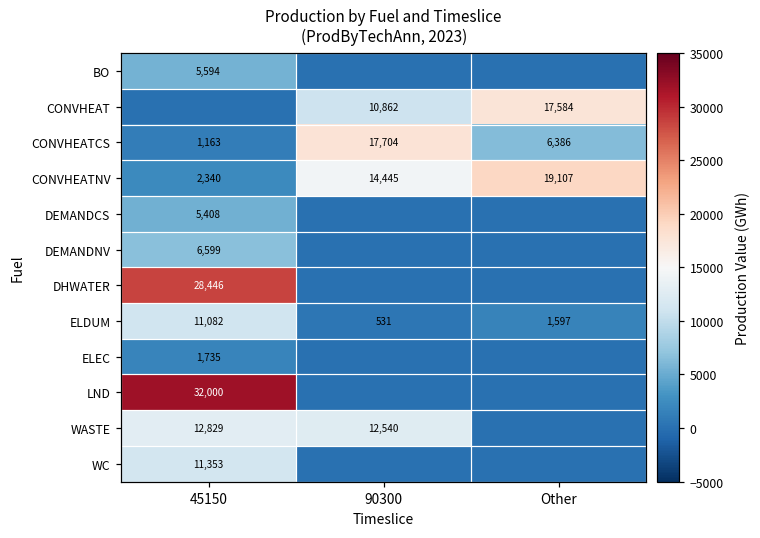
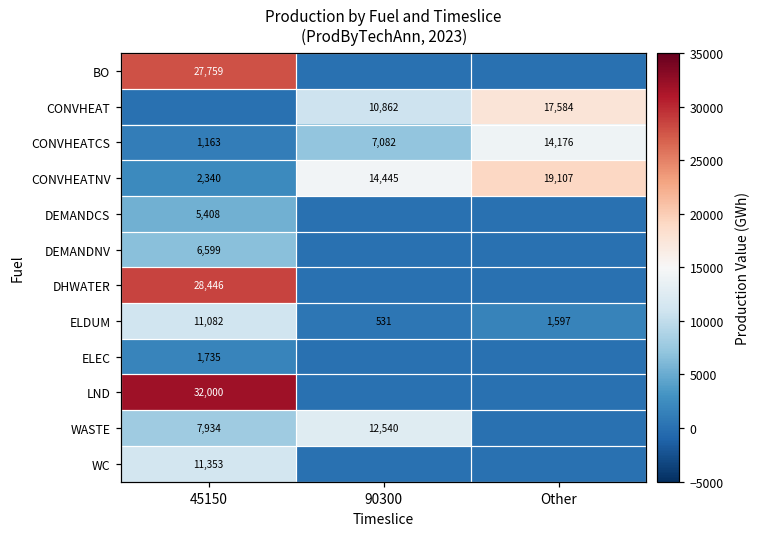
BO, 45150: 5,594 -> 27,759
CONVHEATCS, 90300: 17,704 -> 7,082
CONVHEATCS, Other: 6,386 -> 14,176
WASTE, 45150: 12,829 -> 7,934
